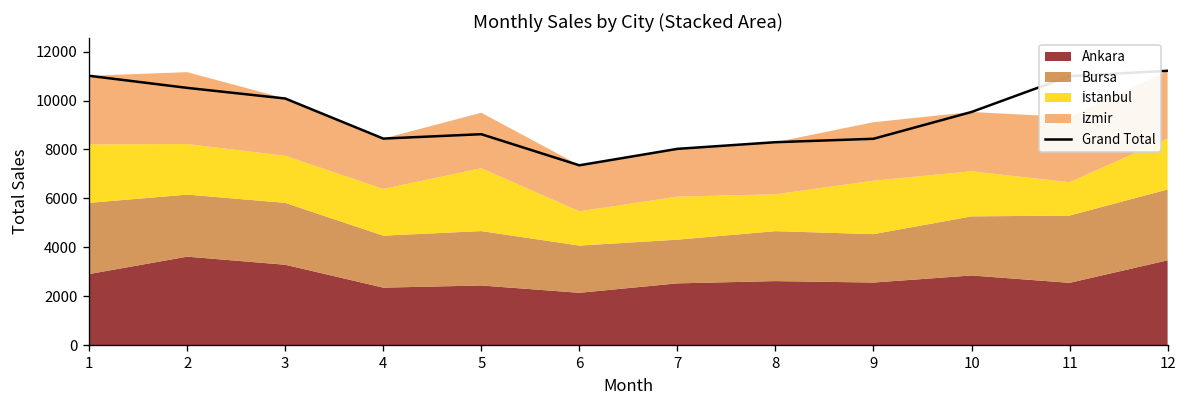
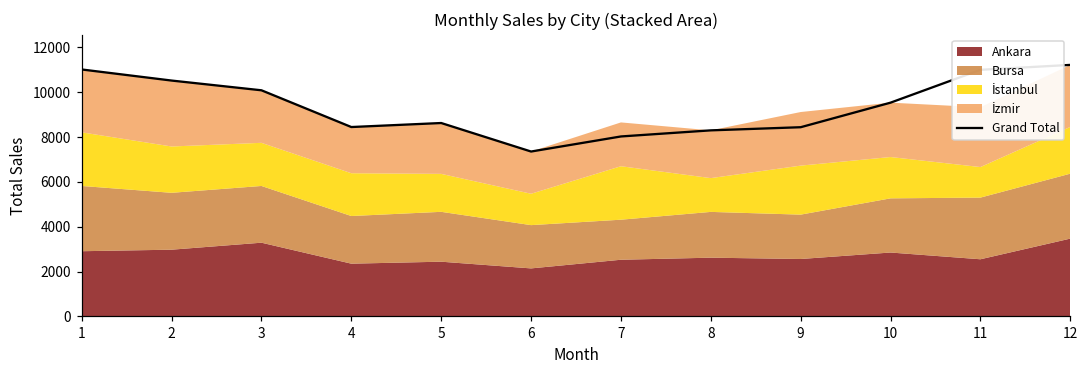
Ankara, 2: 3600 -> 3000
İstanbul, 5: 2600 -> 1700
İstanbul, 7: 1800 -> 2400
